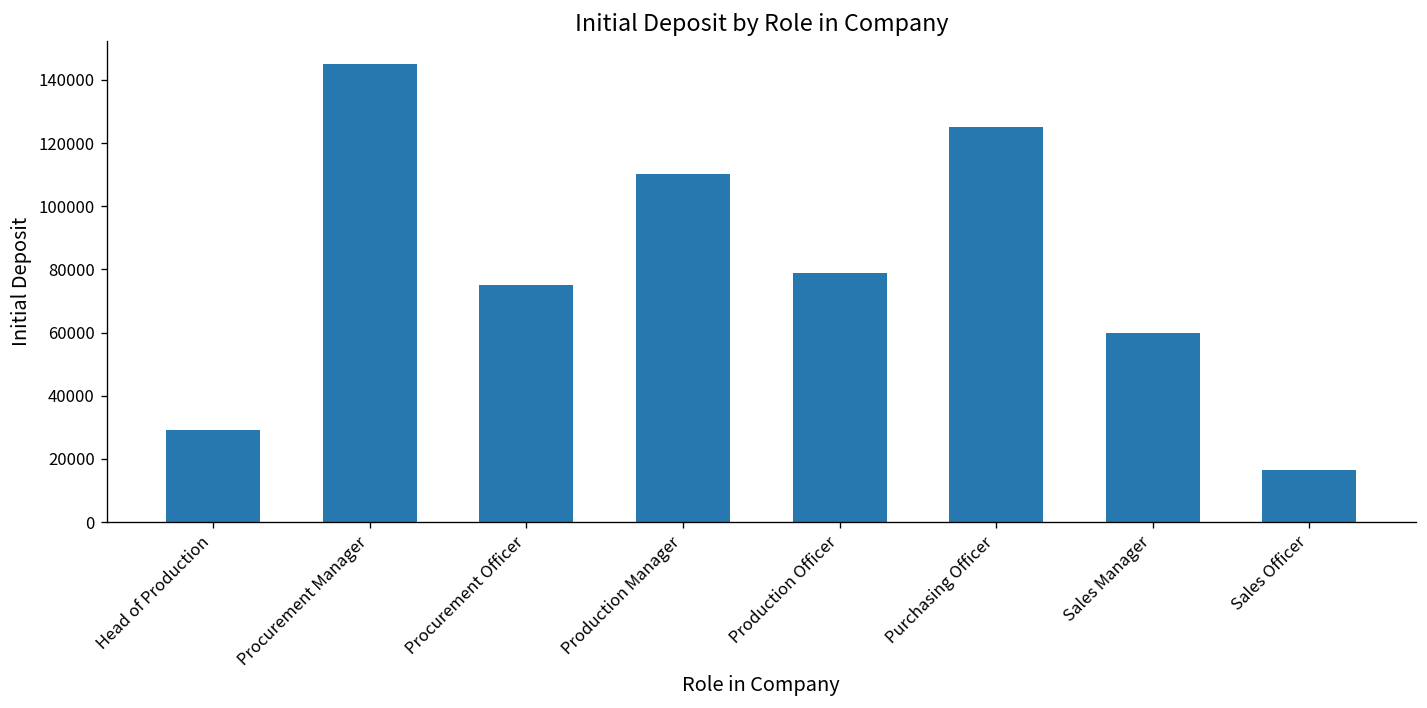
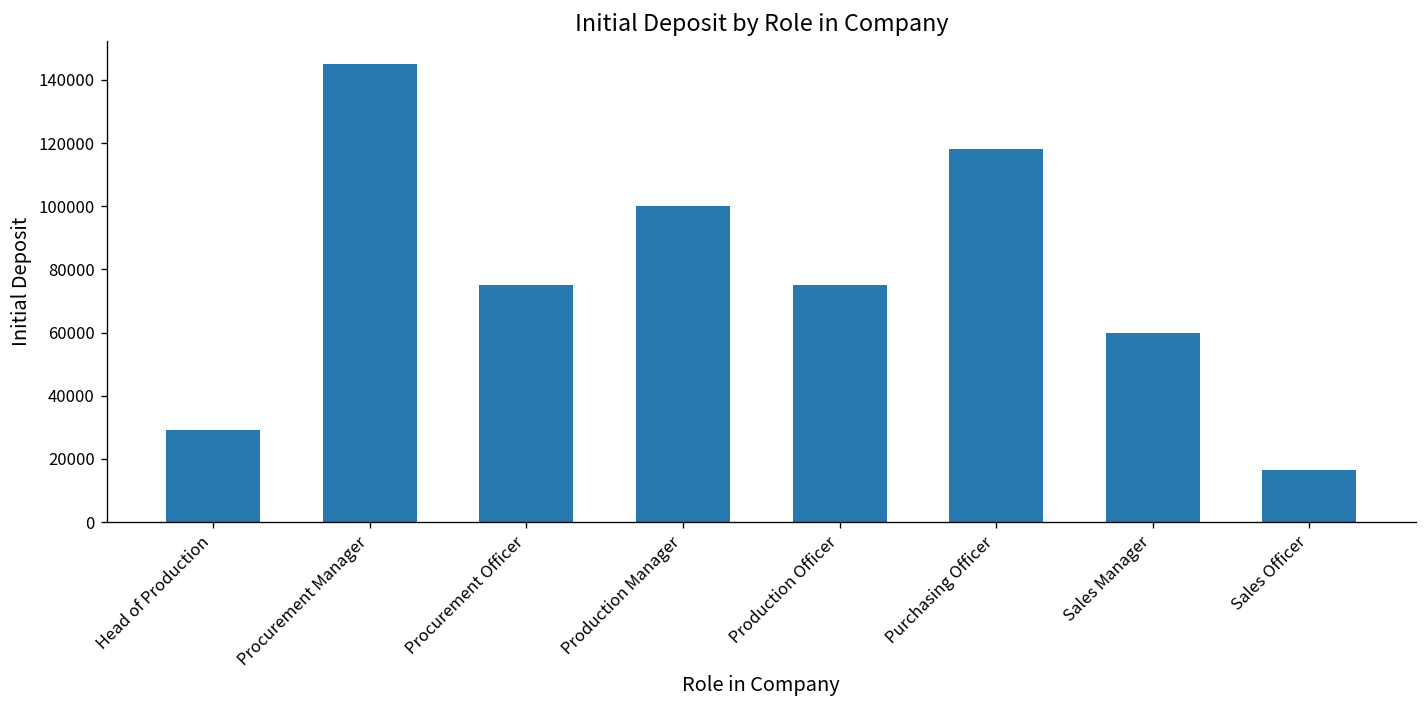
Production Manager: 110000 -> 100000
Production Officer: 79000 -> 75000
Purchasing Officer: 125000 -> 118000
